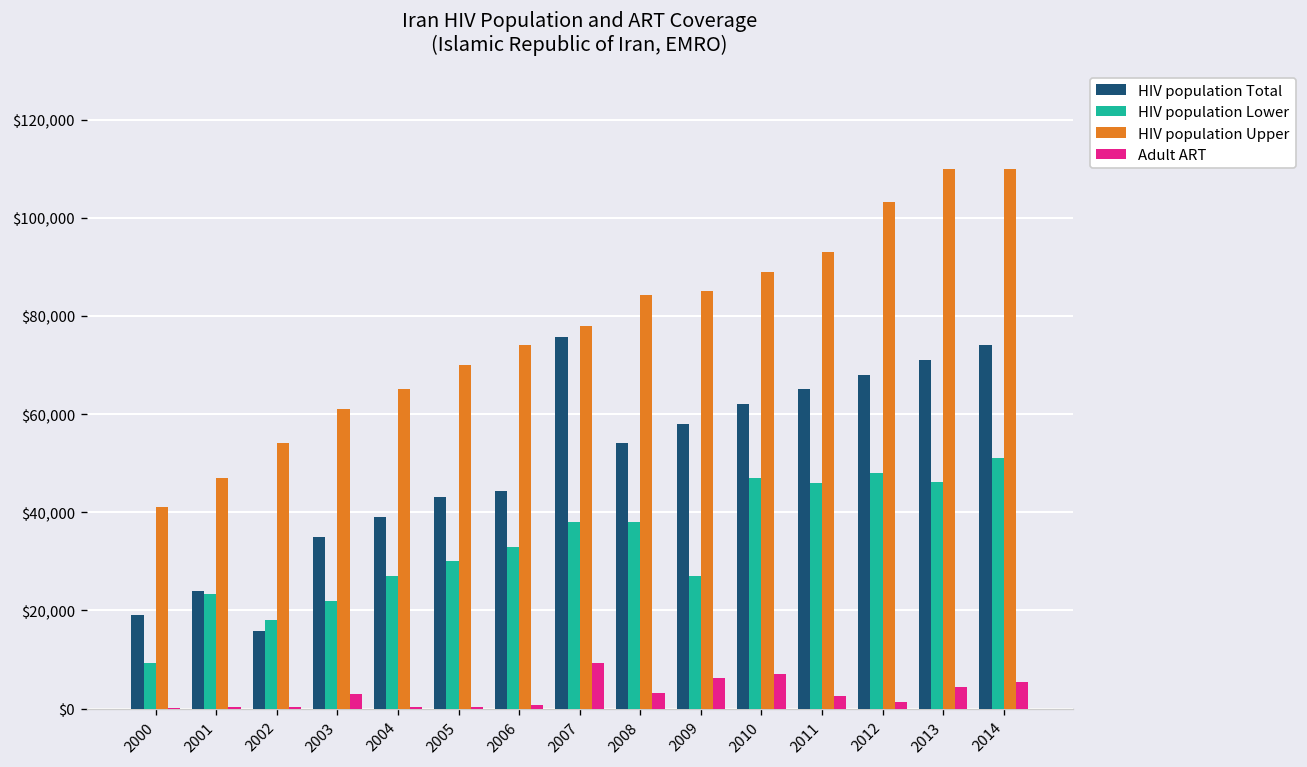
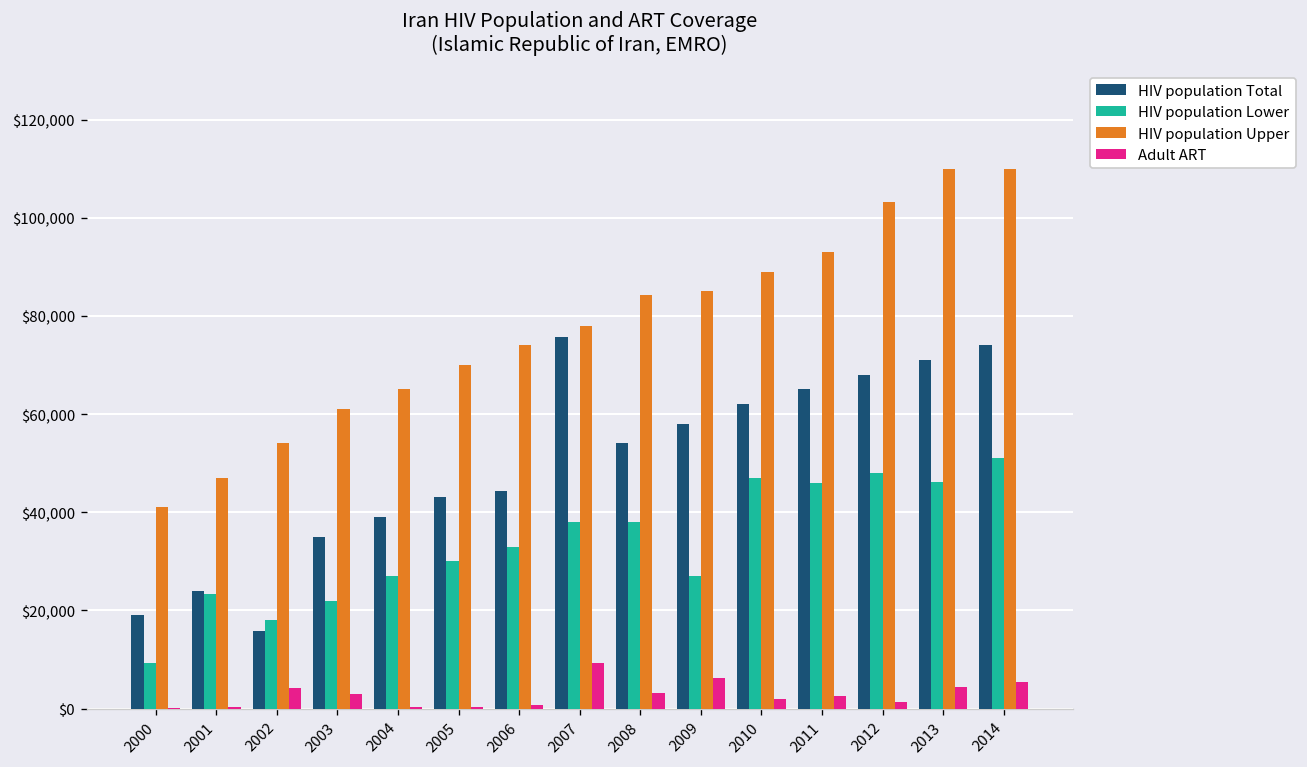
Adult ART, 2002: $0 -> $4,000
Adult ART, 2010: $7,000 -> $2,000
